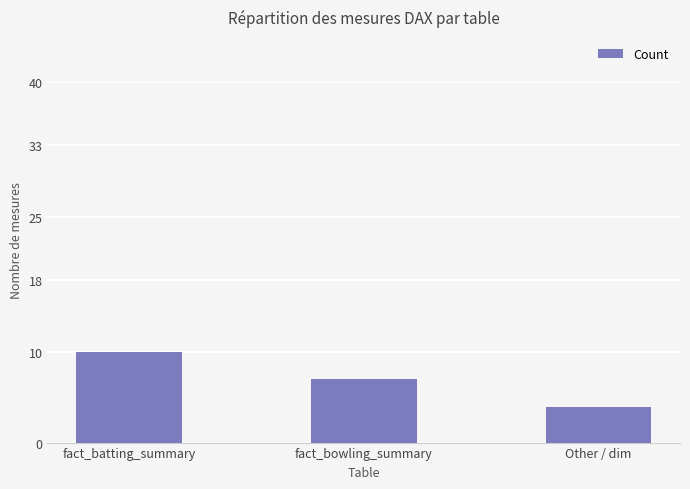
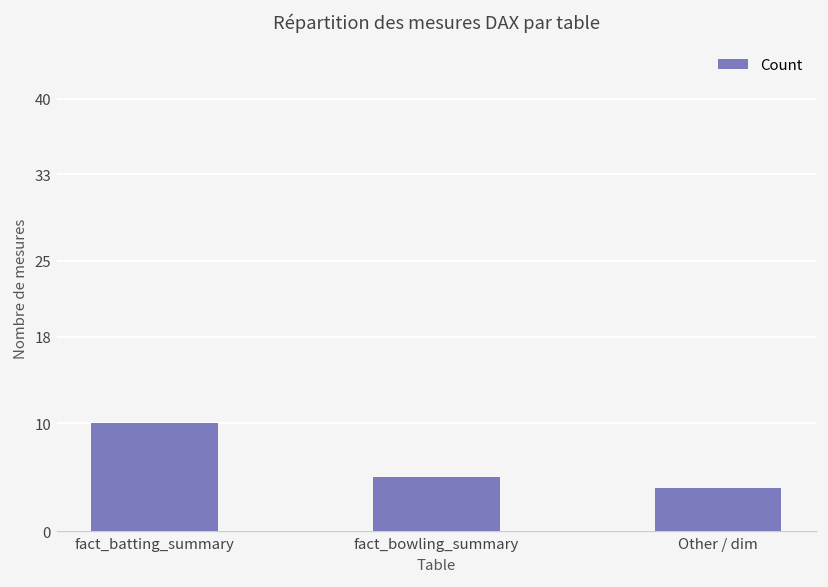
fact_bowling_summary: 7 -> 5
